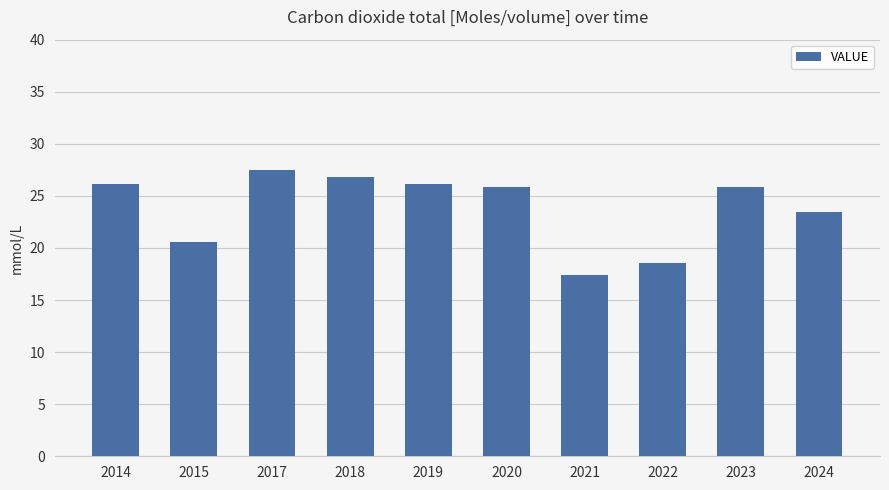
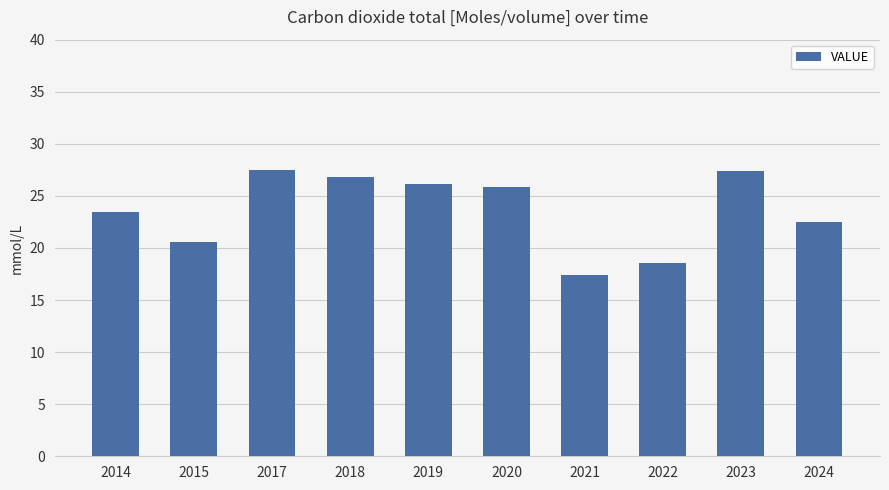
2014: 26.1 -> 23.5
2023: 25.9 -> 27.4
2024: 23.5 -> 22.5
